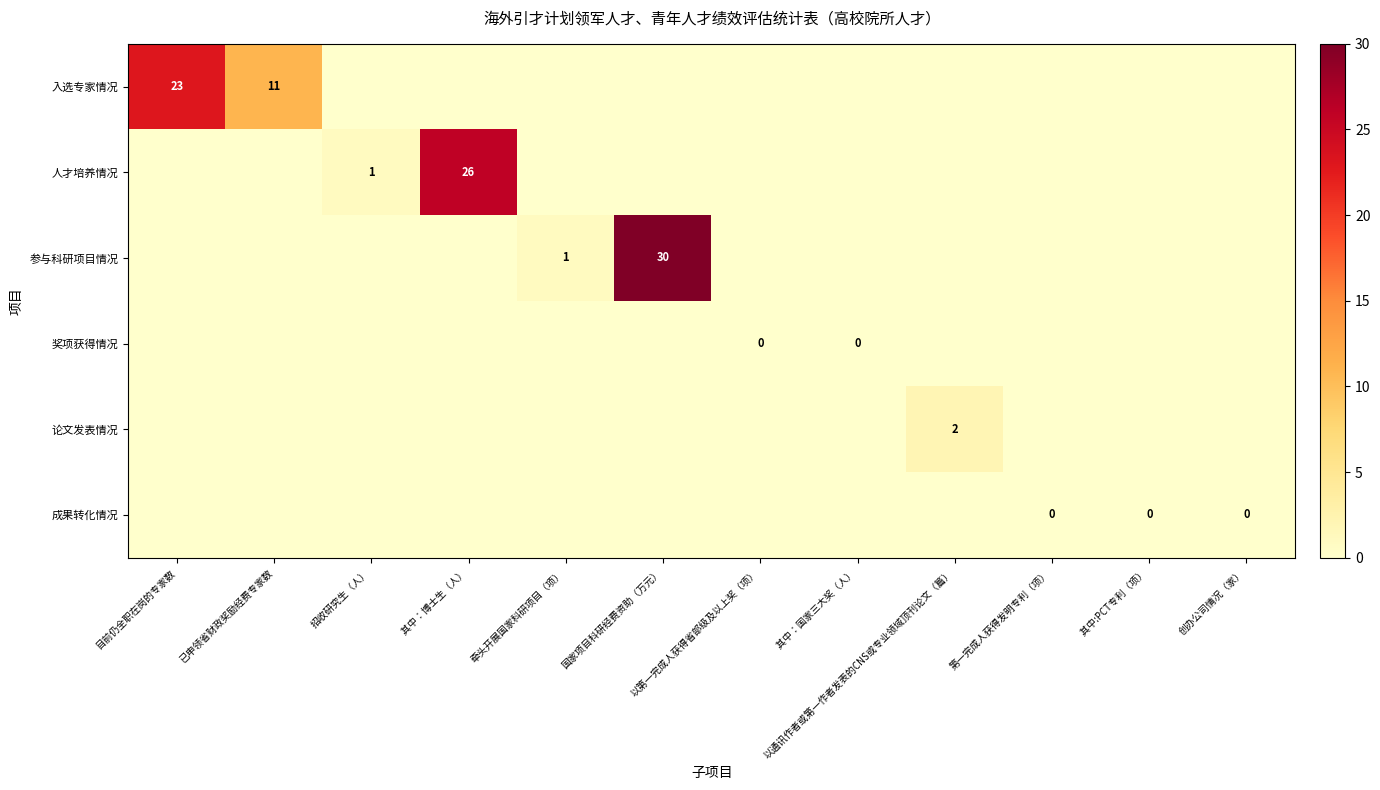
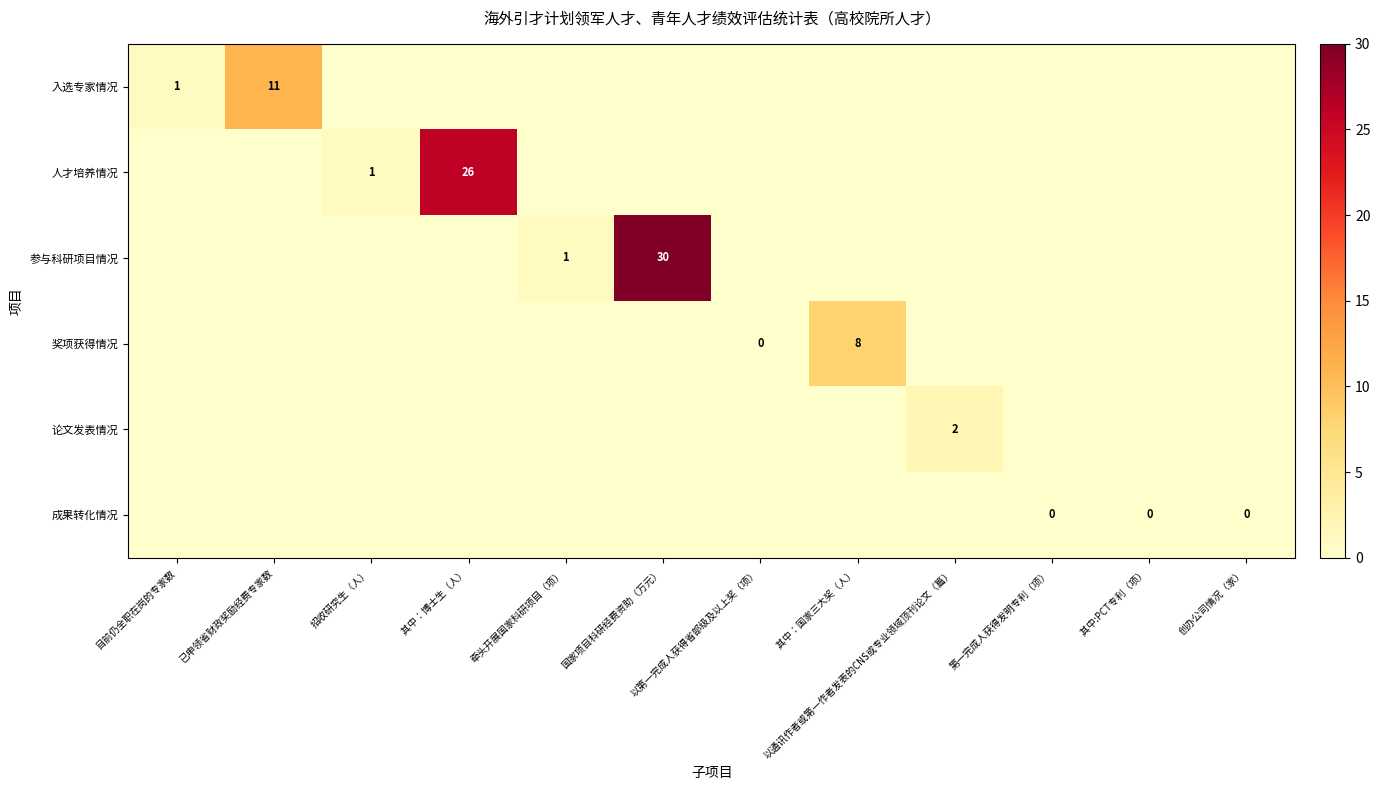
入选专家情况, 目前仍全职在岗的专家数: 23 -> 1
奖项获得情况, 其中：国家三大奖（人）: 0 -> 8
